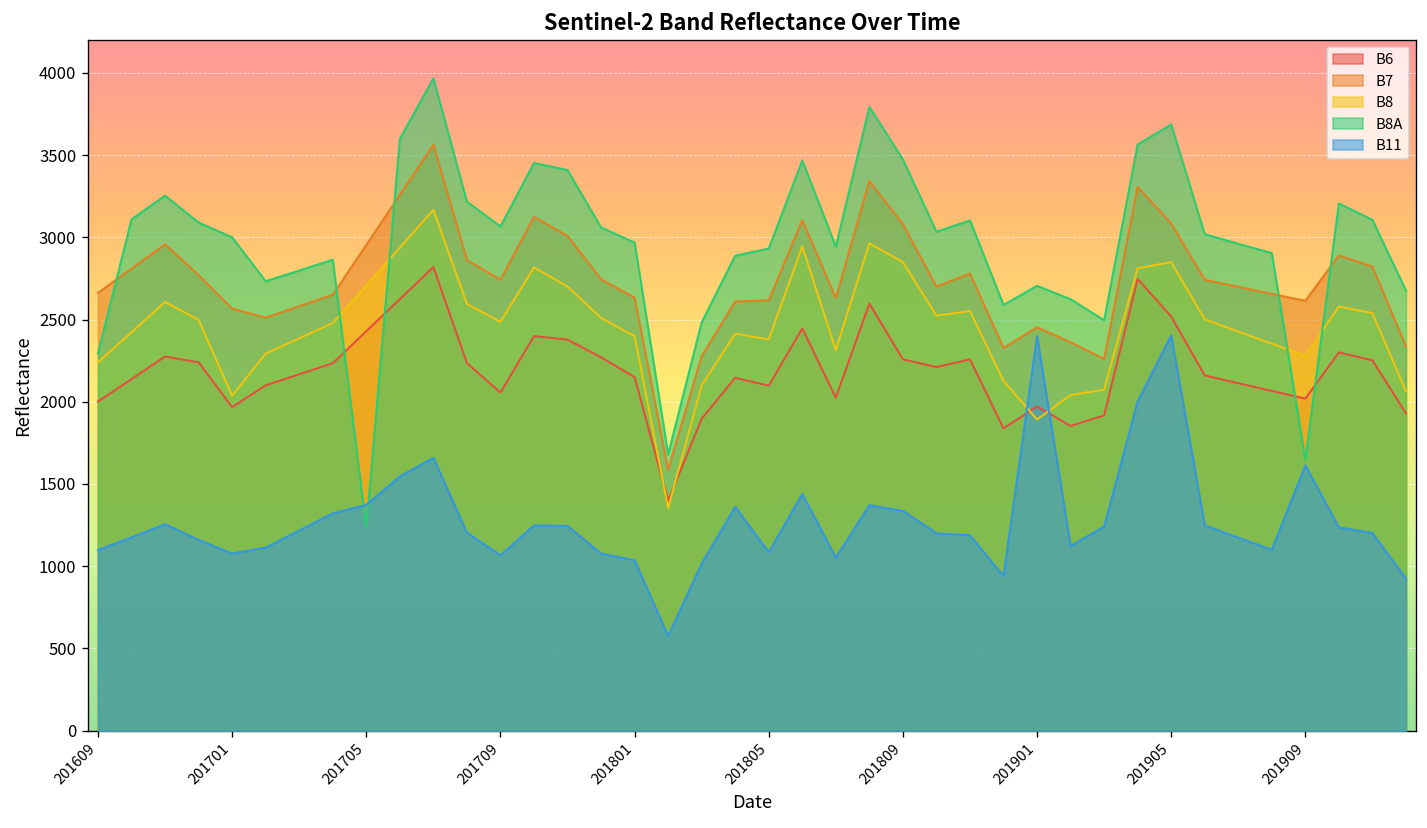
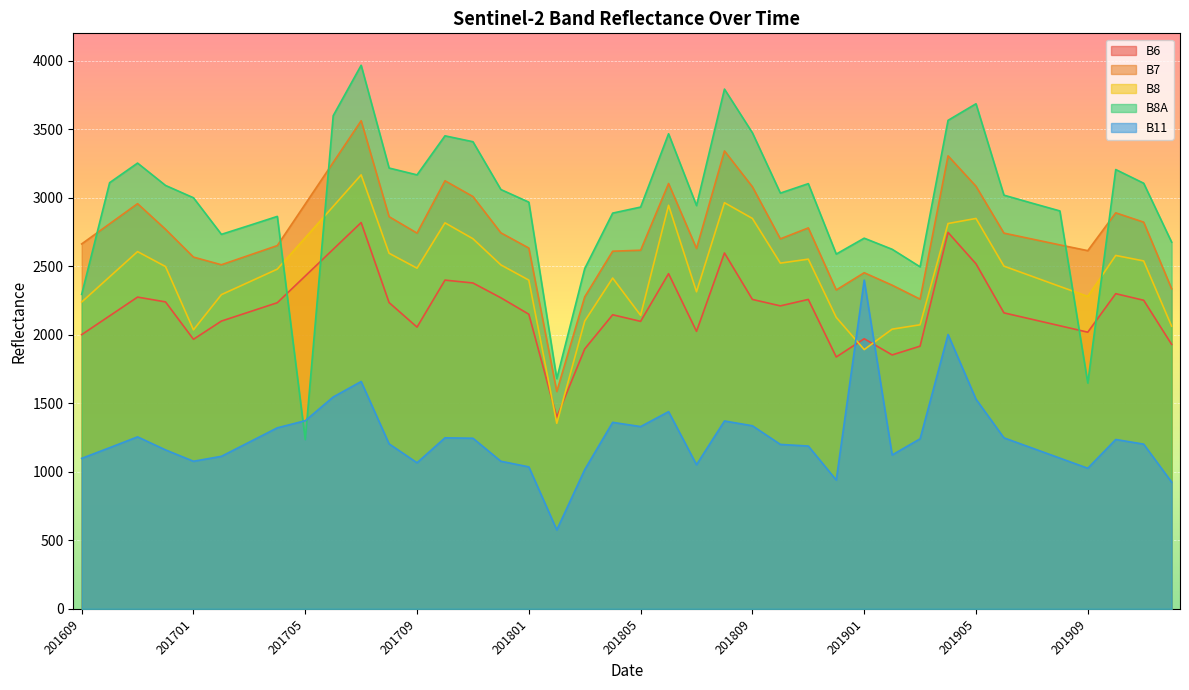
B8A, 201709: 3070 -> 3170
B8, 201805: 2380 -> 2140
B11, 201805: 1090 -> 1330
B11, 201905: 2400 -> 1530
B11, 201909: 1610 -> 1030
